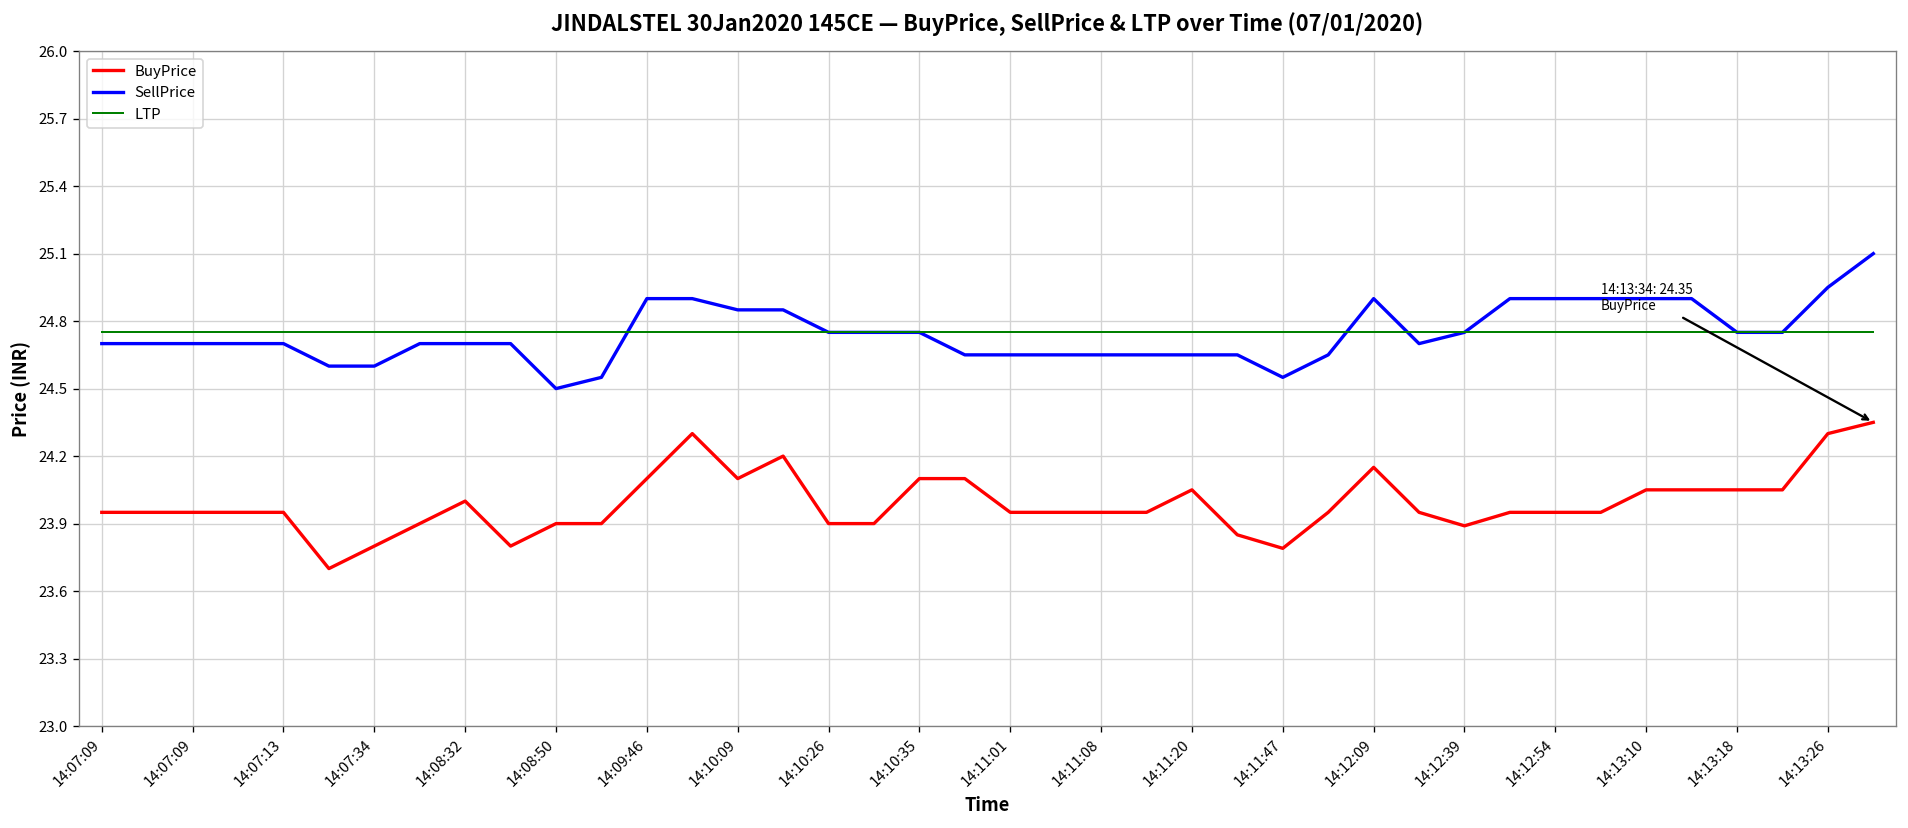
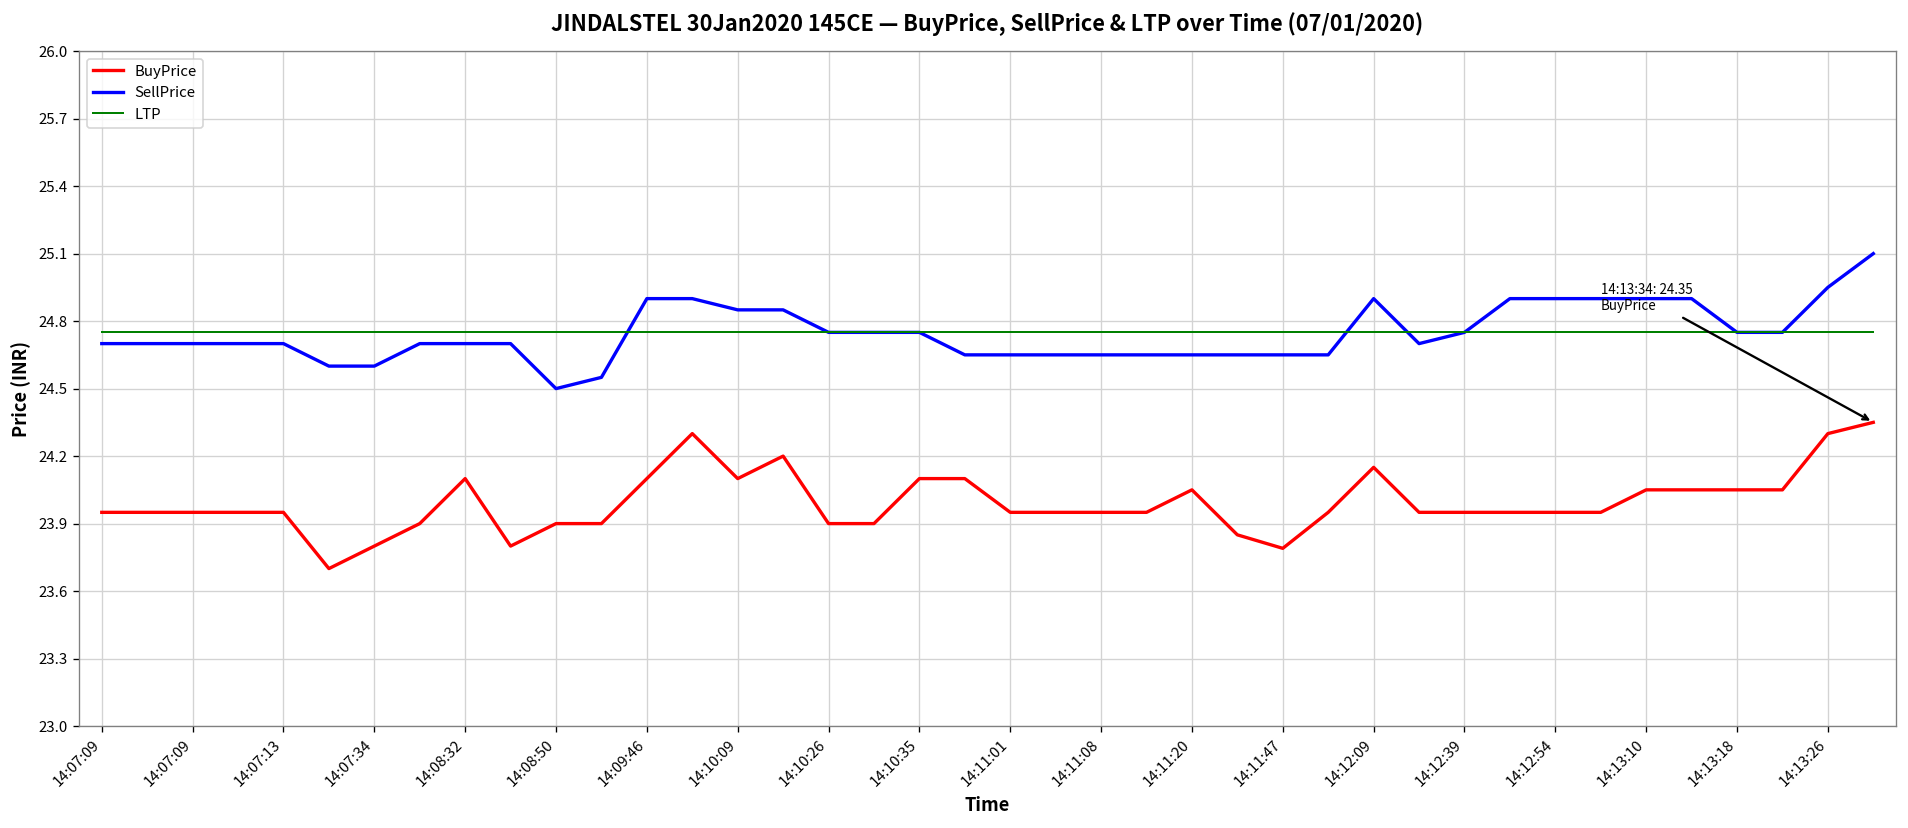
BuyPrice, 14:08:32: 24.0 -> 24.1
SellPrice, 14:11:47: 24.55 -> 24.65
BuyPrice, 14:12:39: 23.89 -> 23.95
